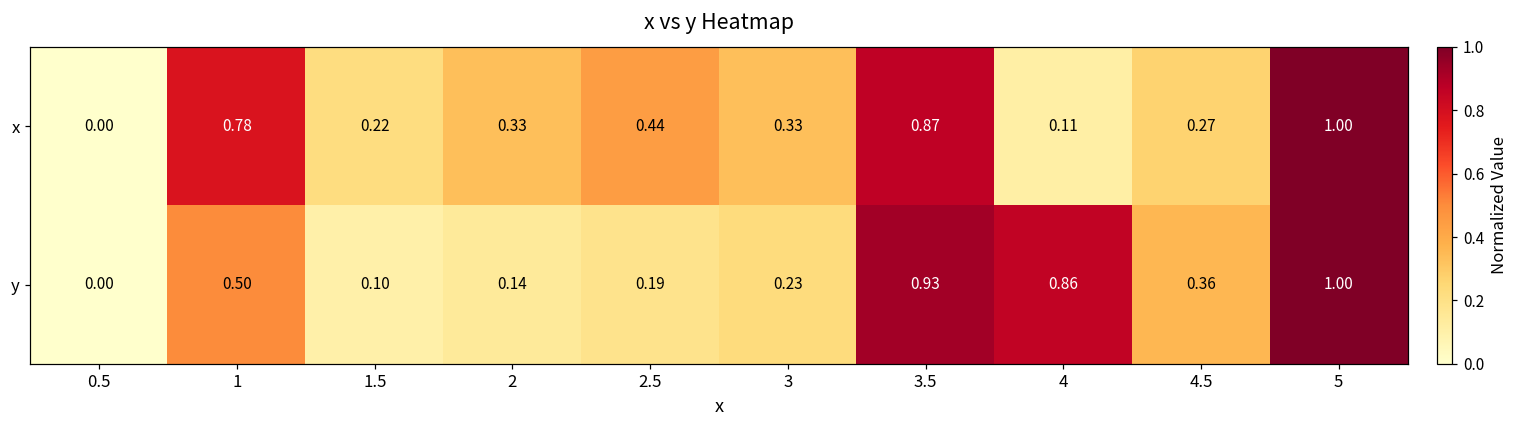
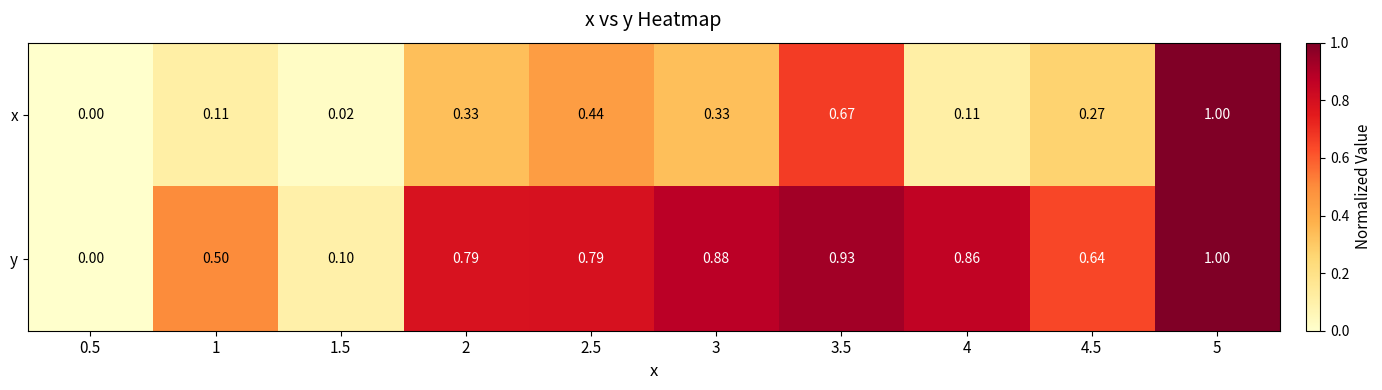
x, 1: 0.78 -> 0.11
x, 1.5: 0.22 -> 0.02
x, 3.5: 0.87 -> 0.67
y, 2: 0.14 -> 0.79
y, 2.5: 0.19 -> 0.79
y, 3: 0.23 -> 0.88
y, 4.5: 0.36 -> 0.64
